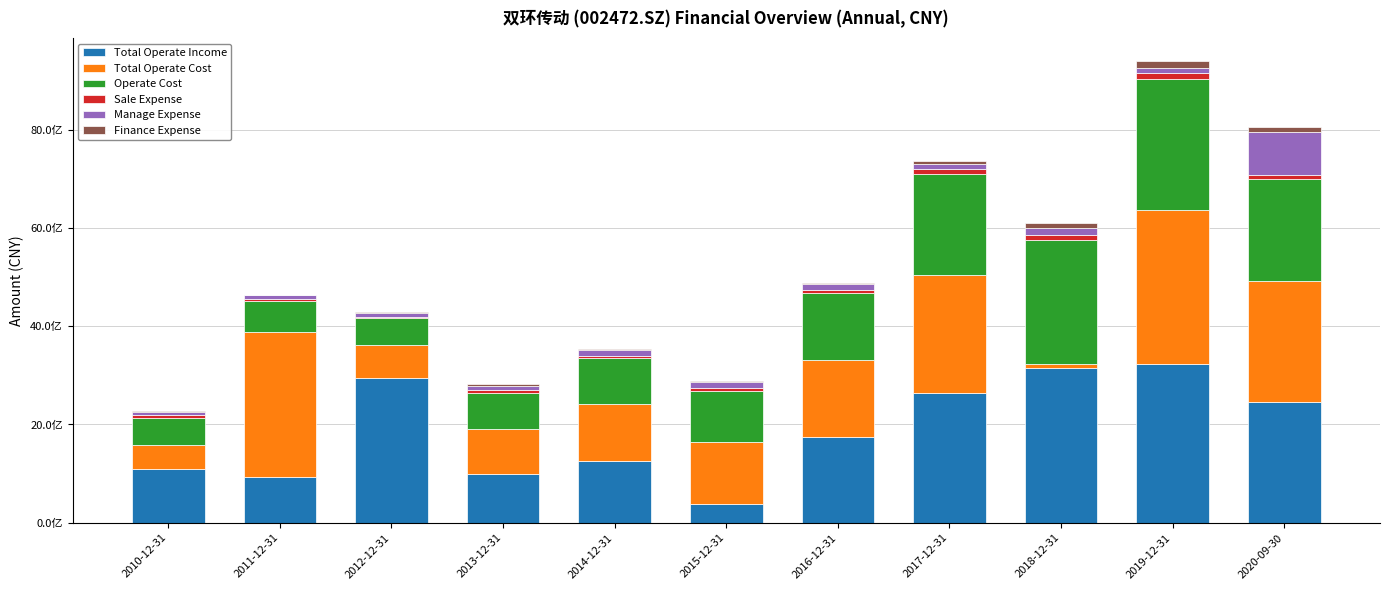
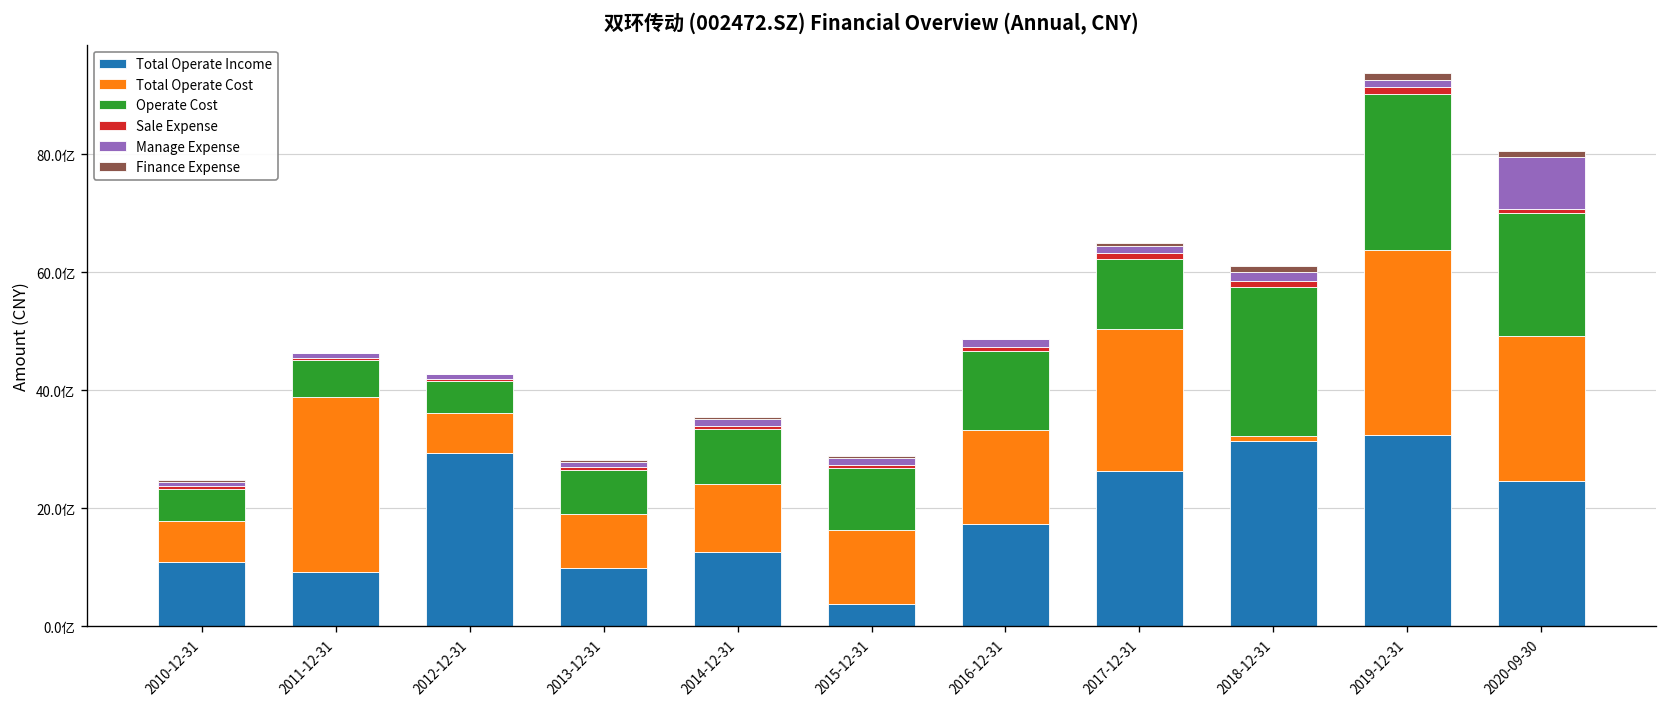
Total Operate Cost, 2010-12-31: 5亿 -> 7亿
Operate Cost, 2017-12-31: 20亿 -> 12亿
